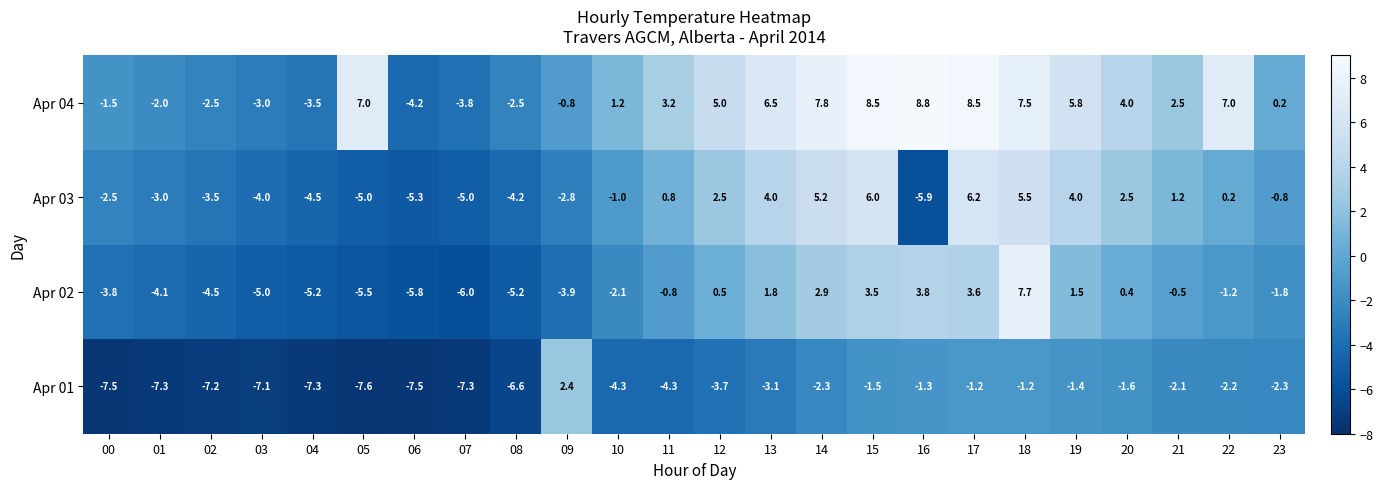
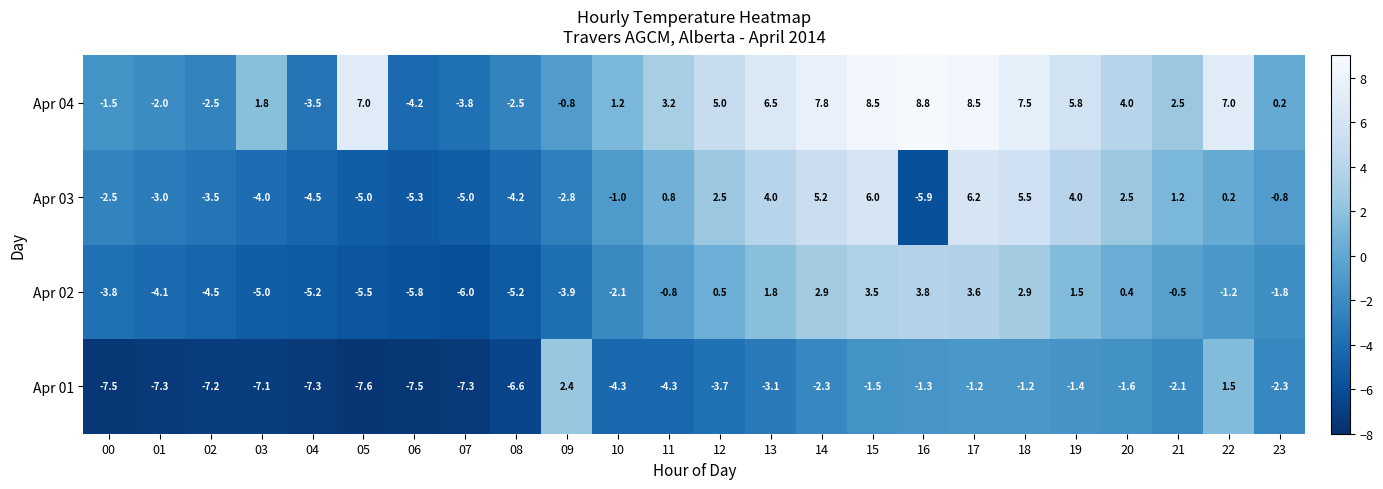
Apr 04, 03: -3.0 -> 1.8
Apr 02, 18: 7.7 -> 2.9
Apr 01, 22: -2.2 -> 1.5
